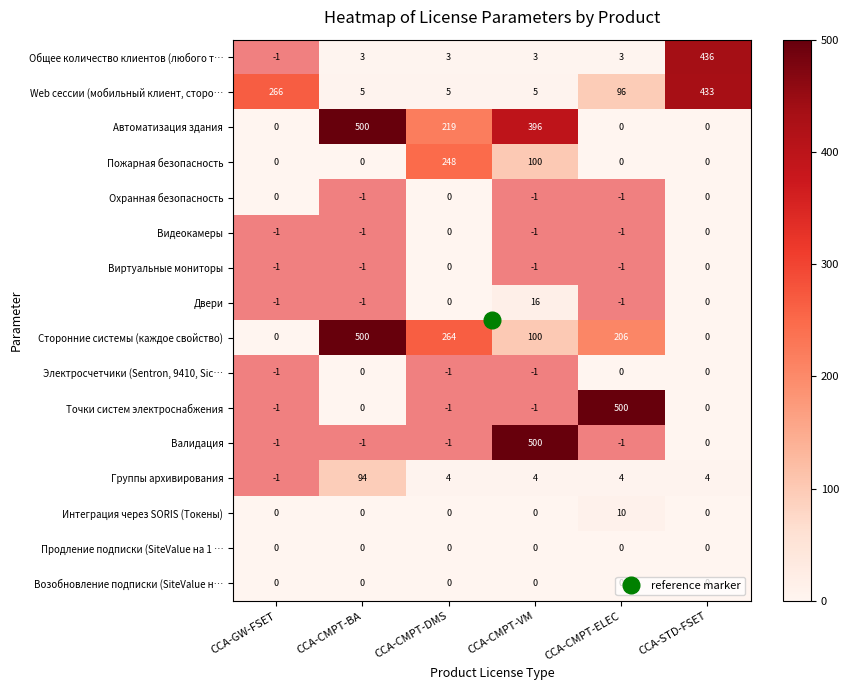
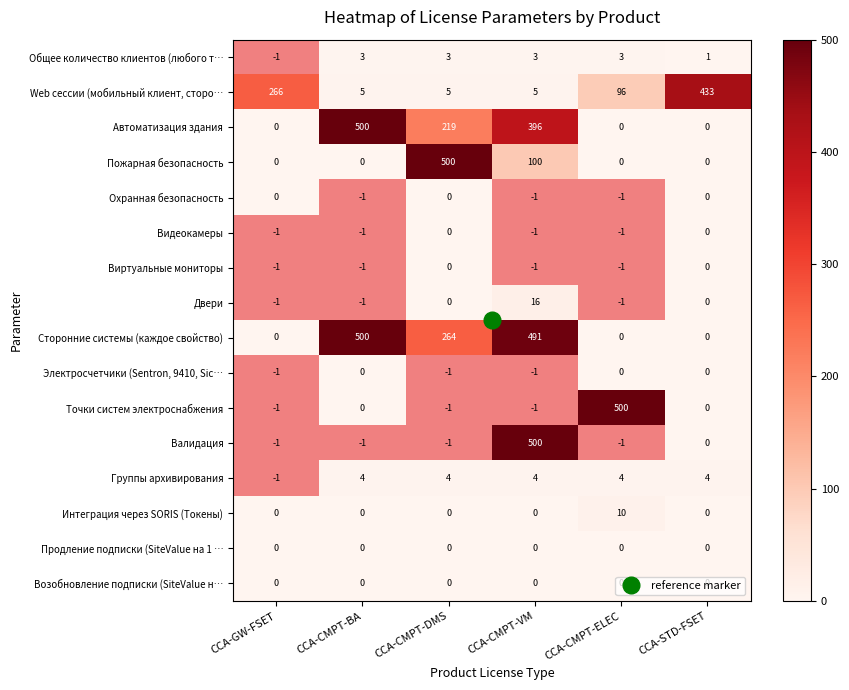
Общее количество клиентов (любого т…, CCA-STD-FSET: 436 -> 1
Пожарная безопасность, CCA-CMPT-DMS: 248 -> 500
Сторонние системы (каждое свойство), CCA-CMPT-VM: 100 -> 491
Сторонние системы (каждое свойство), CCA-CMPT-ELEC: 206 -> 0
Группы архивирования, CCA-CMPT-BA: 94 -> 4
